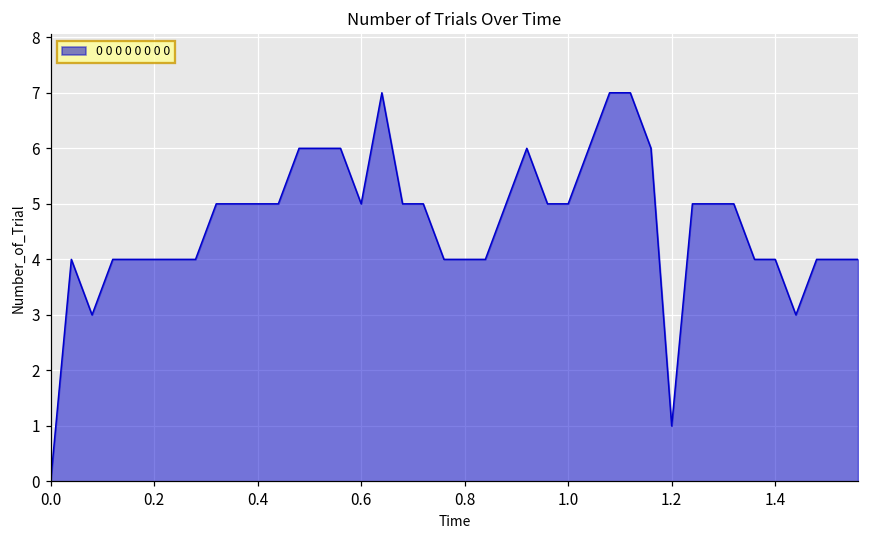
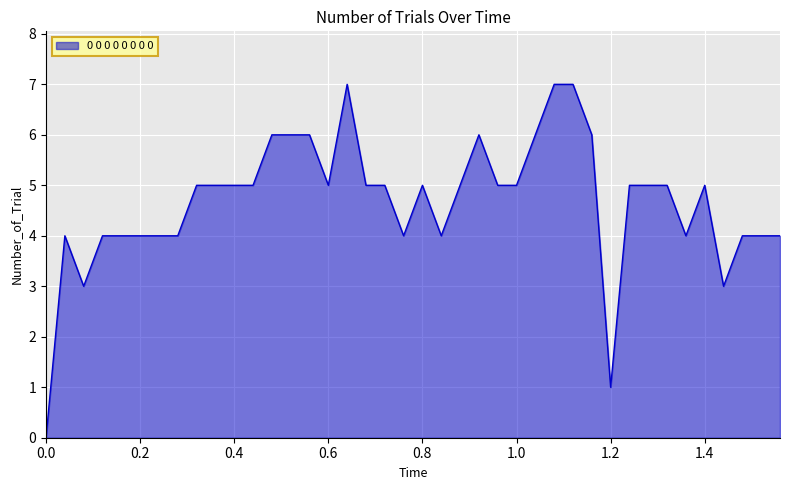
0.8: 4 -> 5
1.4: 4 -> 5
